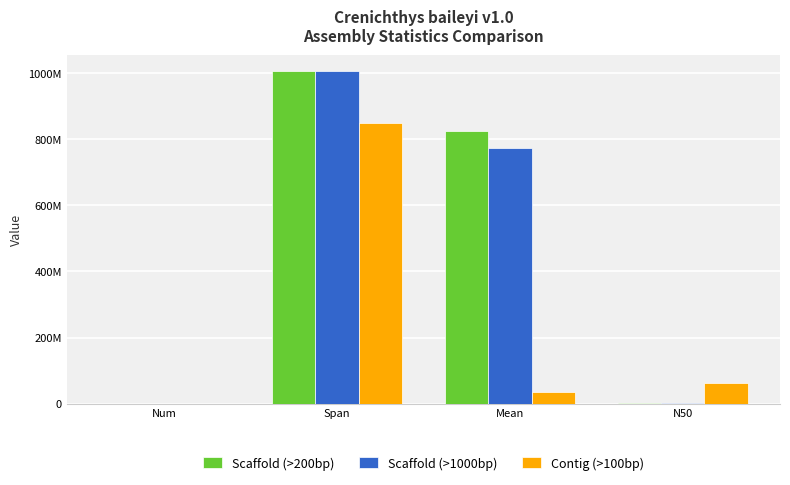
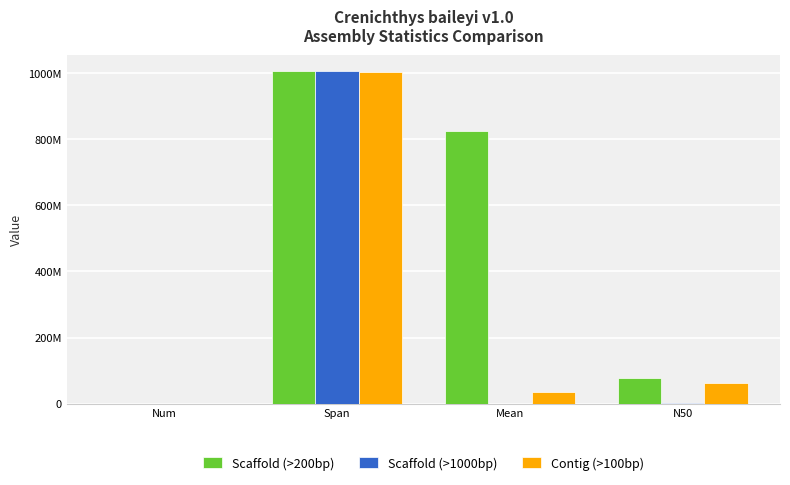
Contig (>100bp), Span: 850000000 -> 1000000000
Scaffold (>1000bp), Mean: 770000000 -> 0
Scaffold (>200bp), N50: 0 -> 80000000
